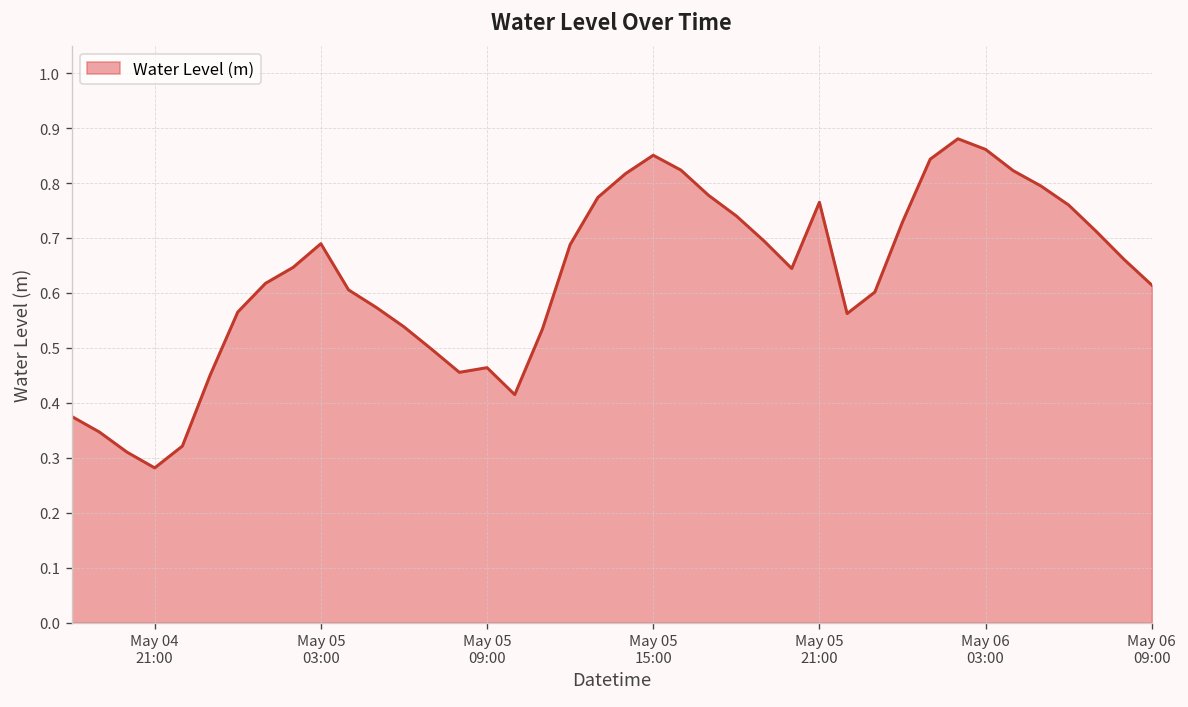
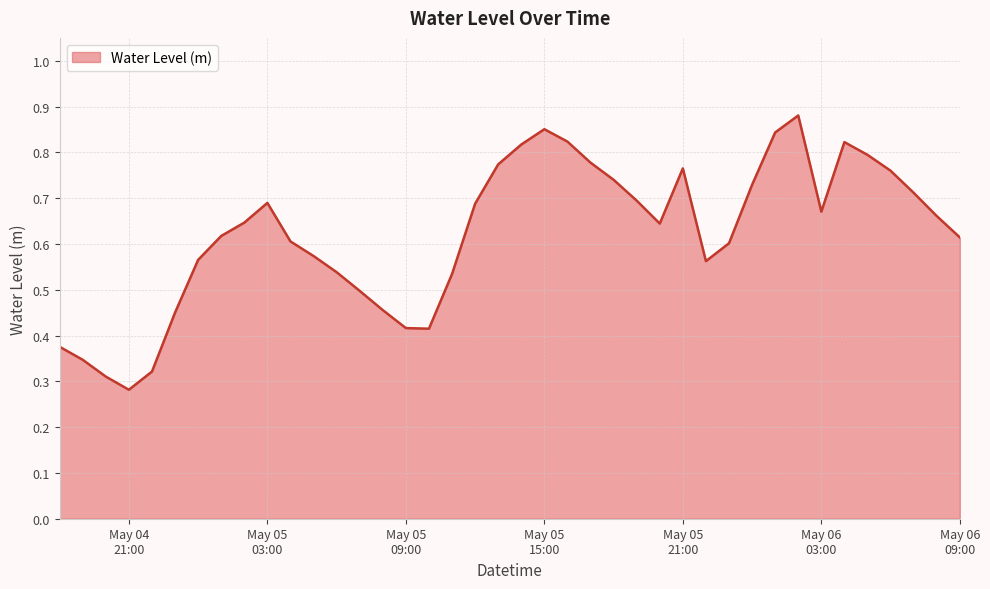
May 05 09:00: 0.46 -> 0.42
May 06 03:00: 0.86 -> 0.67
